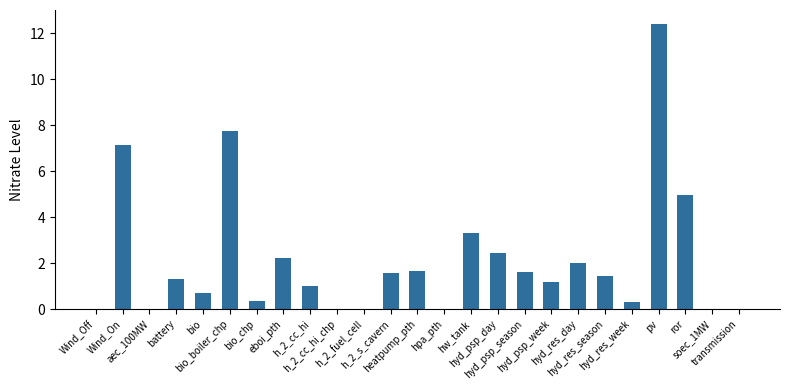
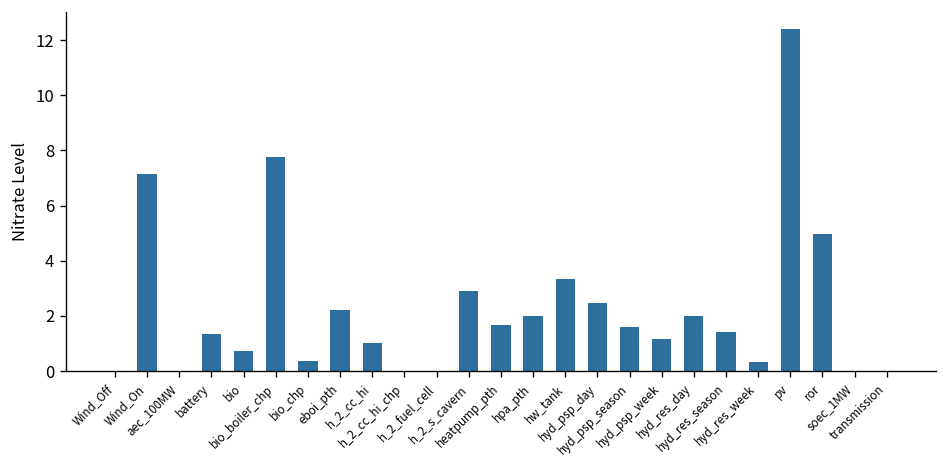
h_2_s_cavern: 1.6 -> 2.9
hpa_pth: 0 -> 2
